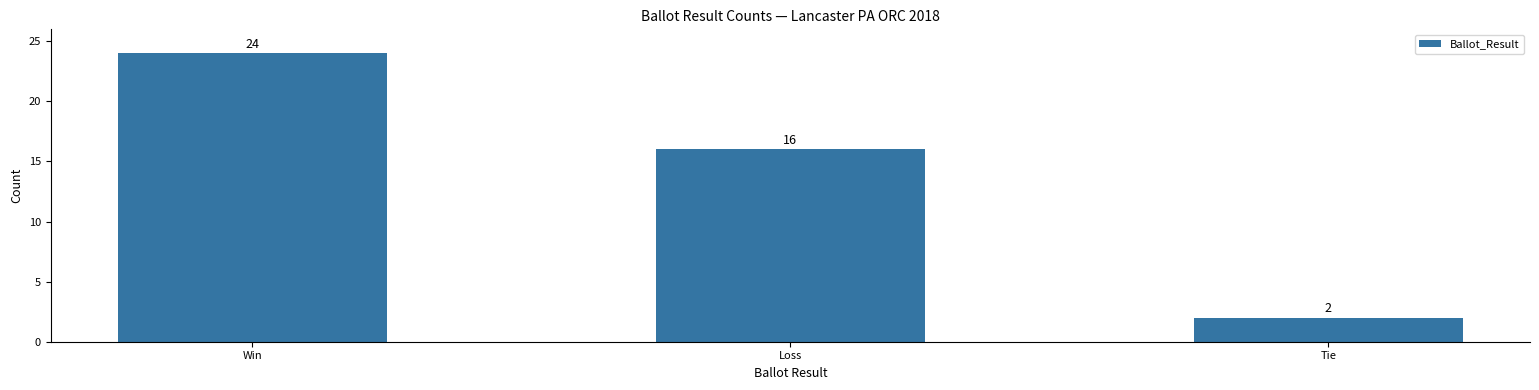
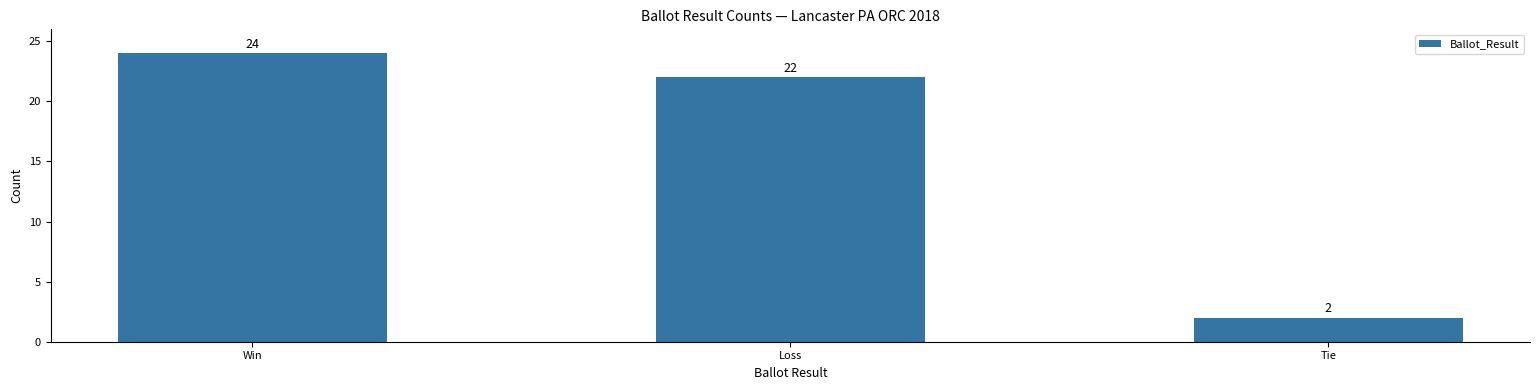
Loss: 16 -> 22
